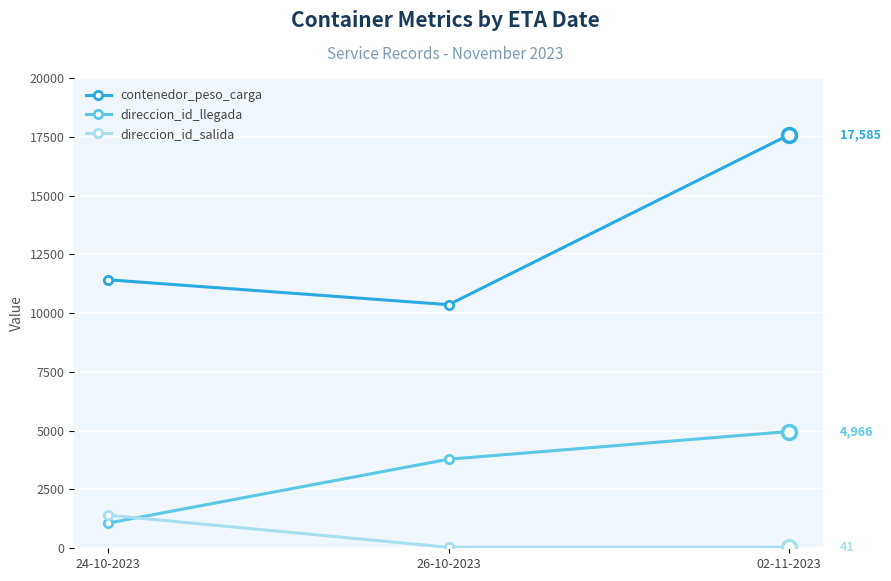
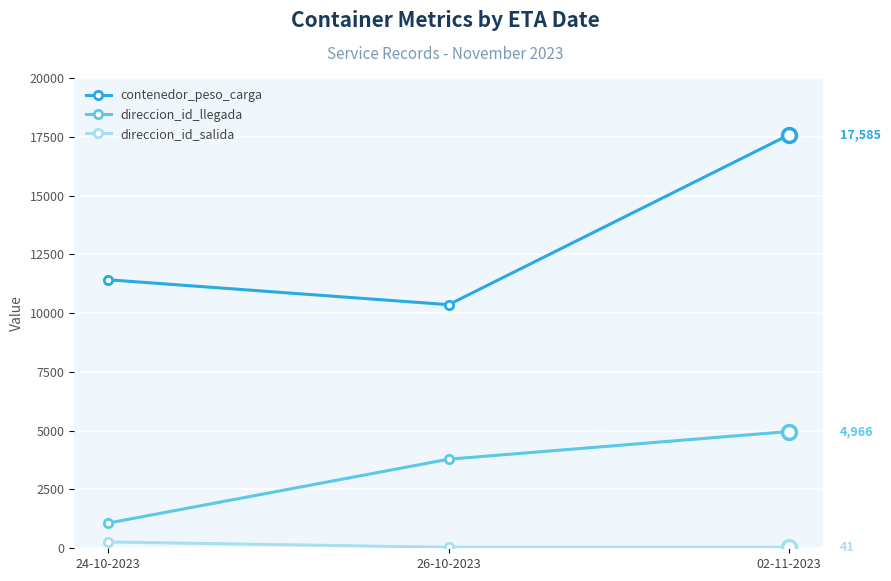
direccion_id_salida, 24-10-2023: 1400 -> 300
